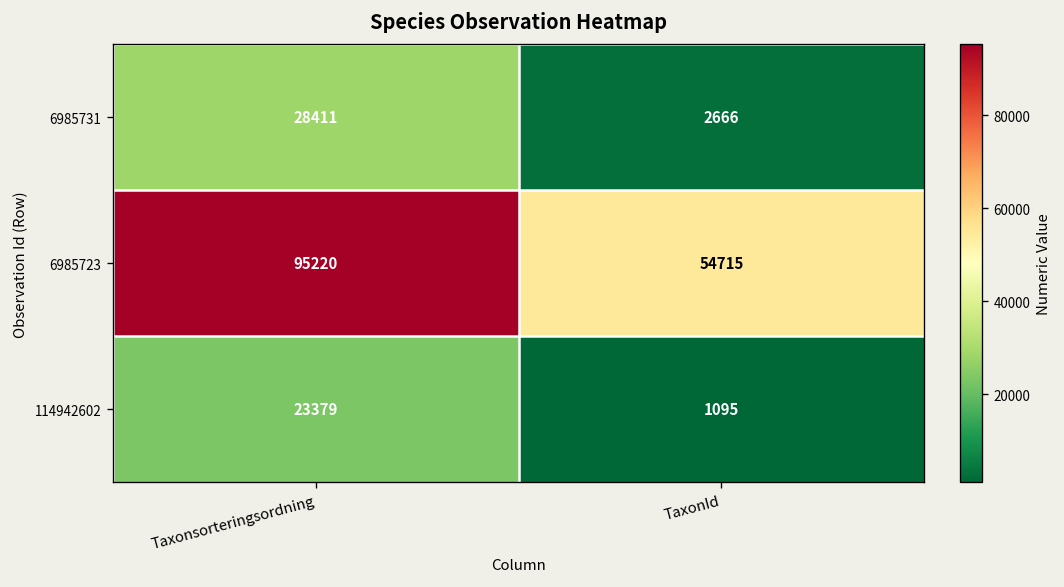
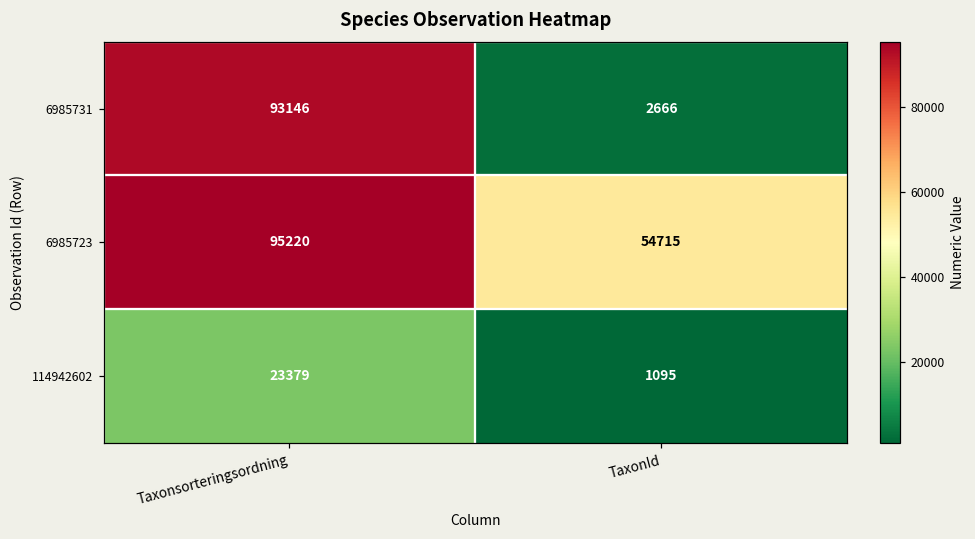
6985731, Taxonsorteringsordning: 28411 -> 93146
